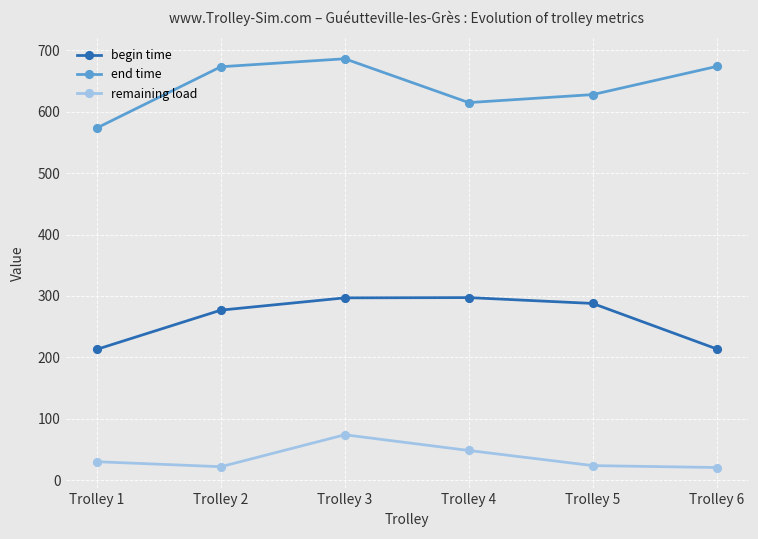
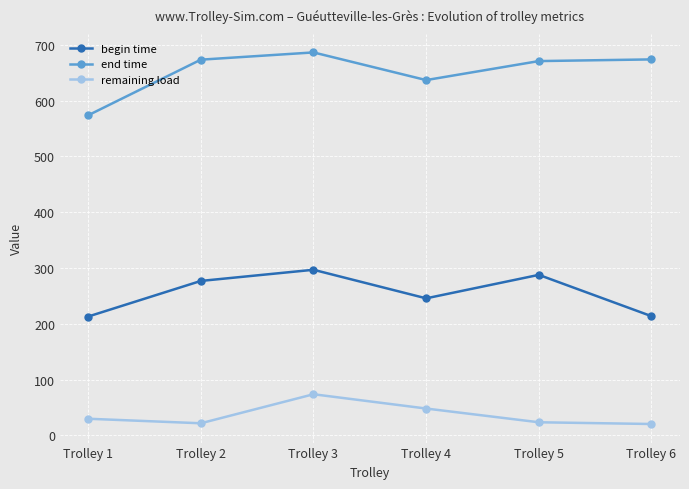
begin time, Trolley 4: 300 -> 250
end time, Trolley 4: 610 -> 640
end time, Trolley 5: 630 -> 670
